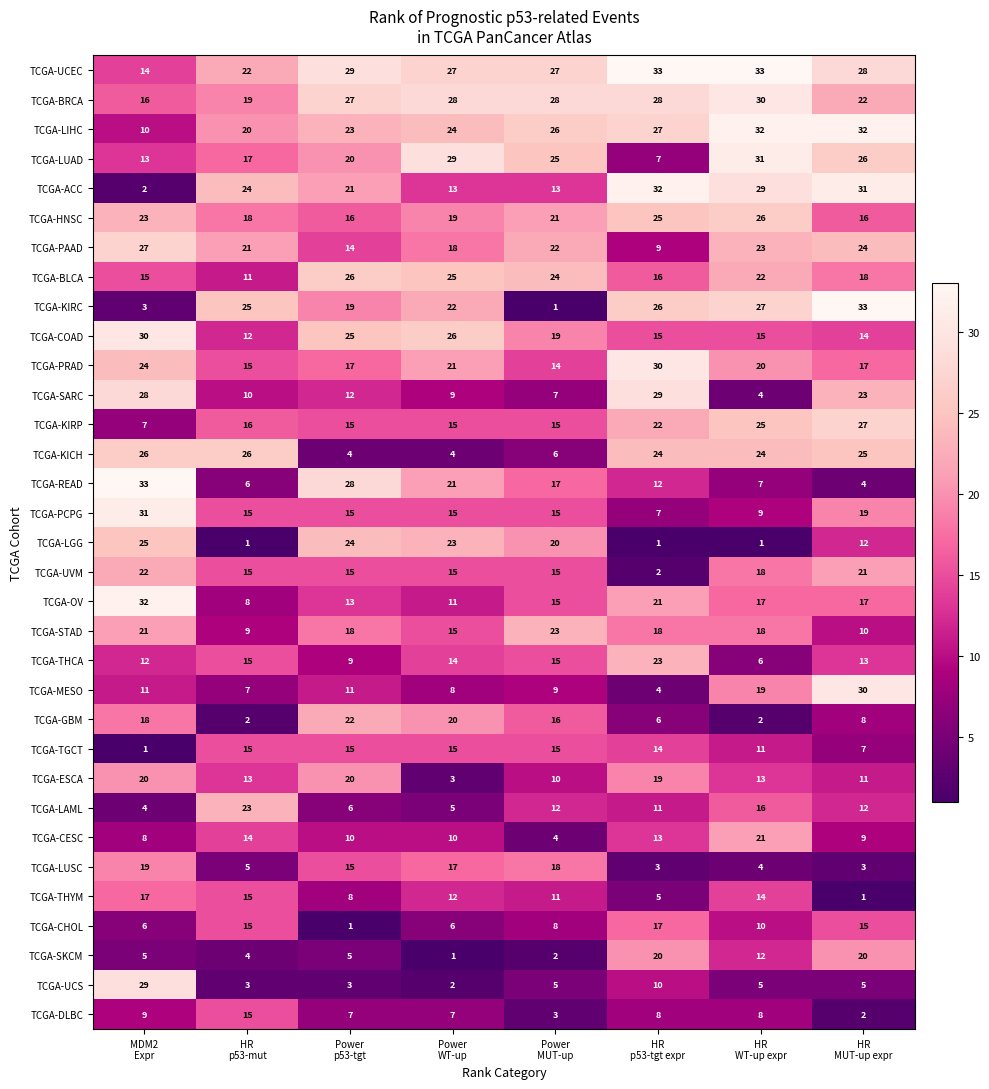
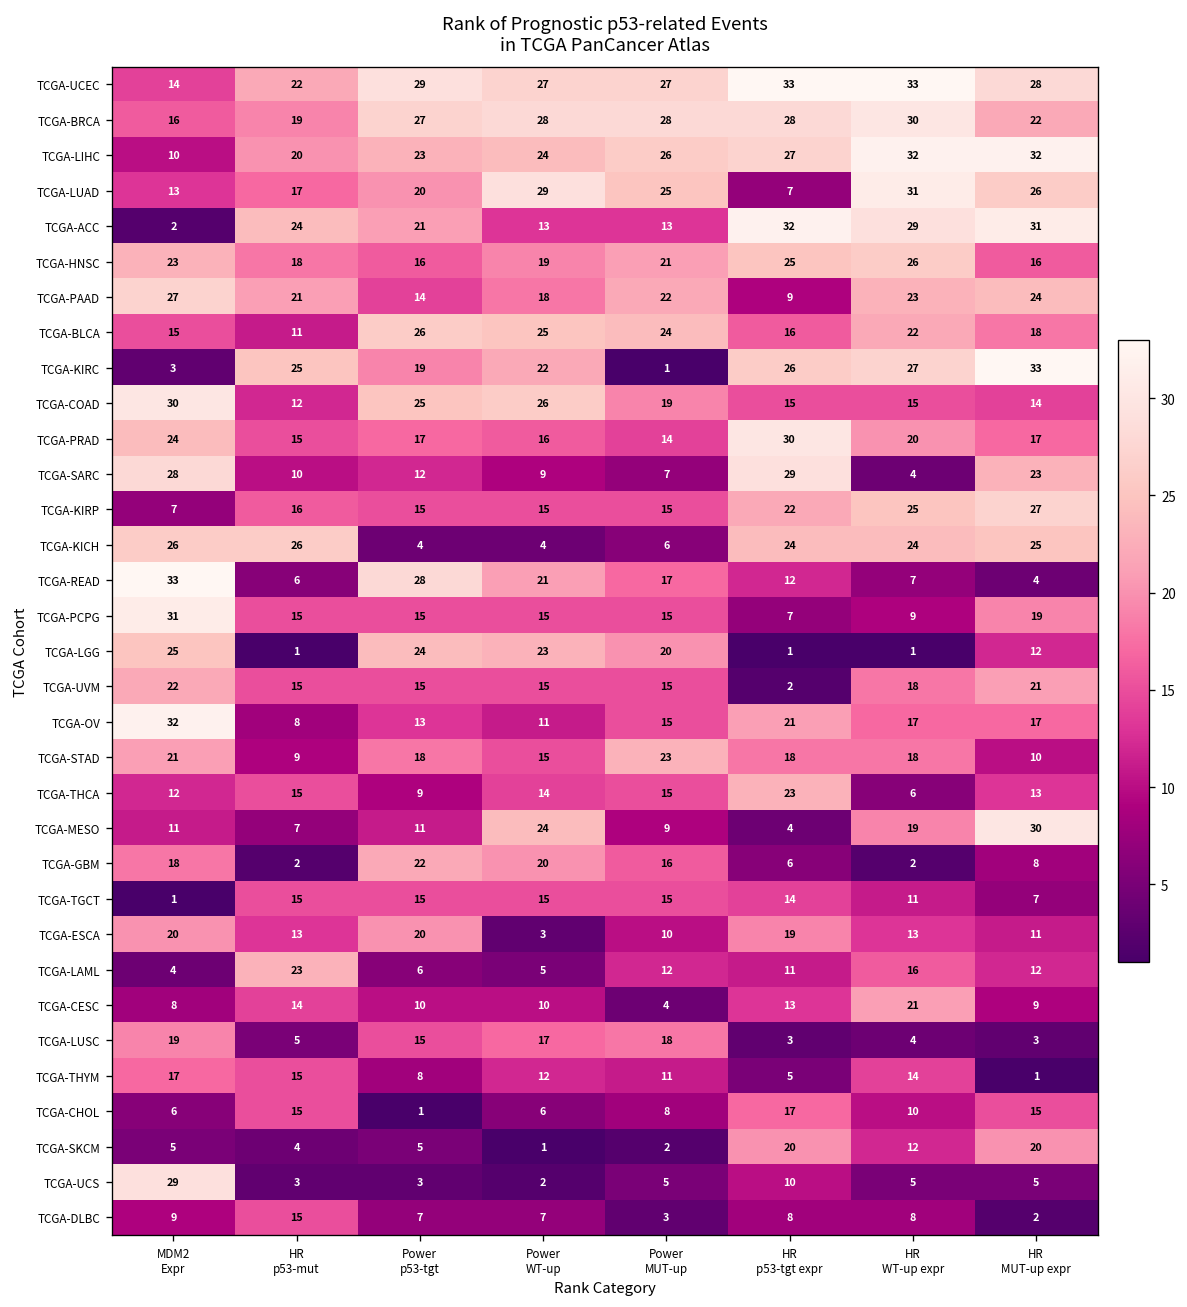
TCGA-PRAD, Power WT-up: 21 -> 16
TCGA-MESO, Power WT-up: 8 -> 24
